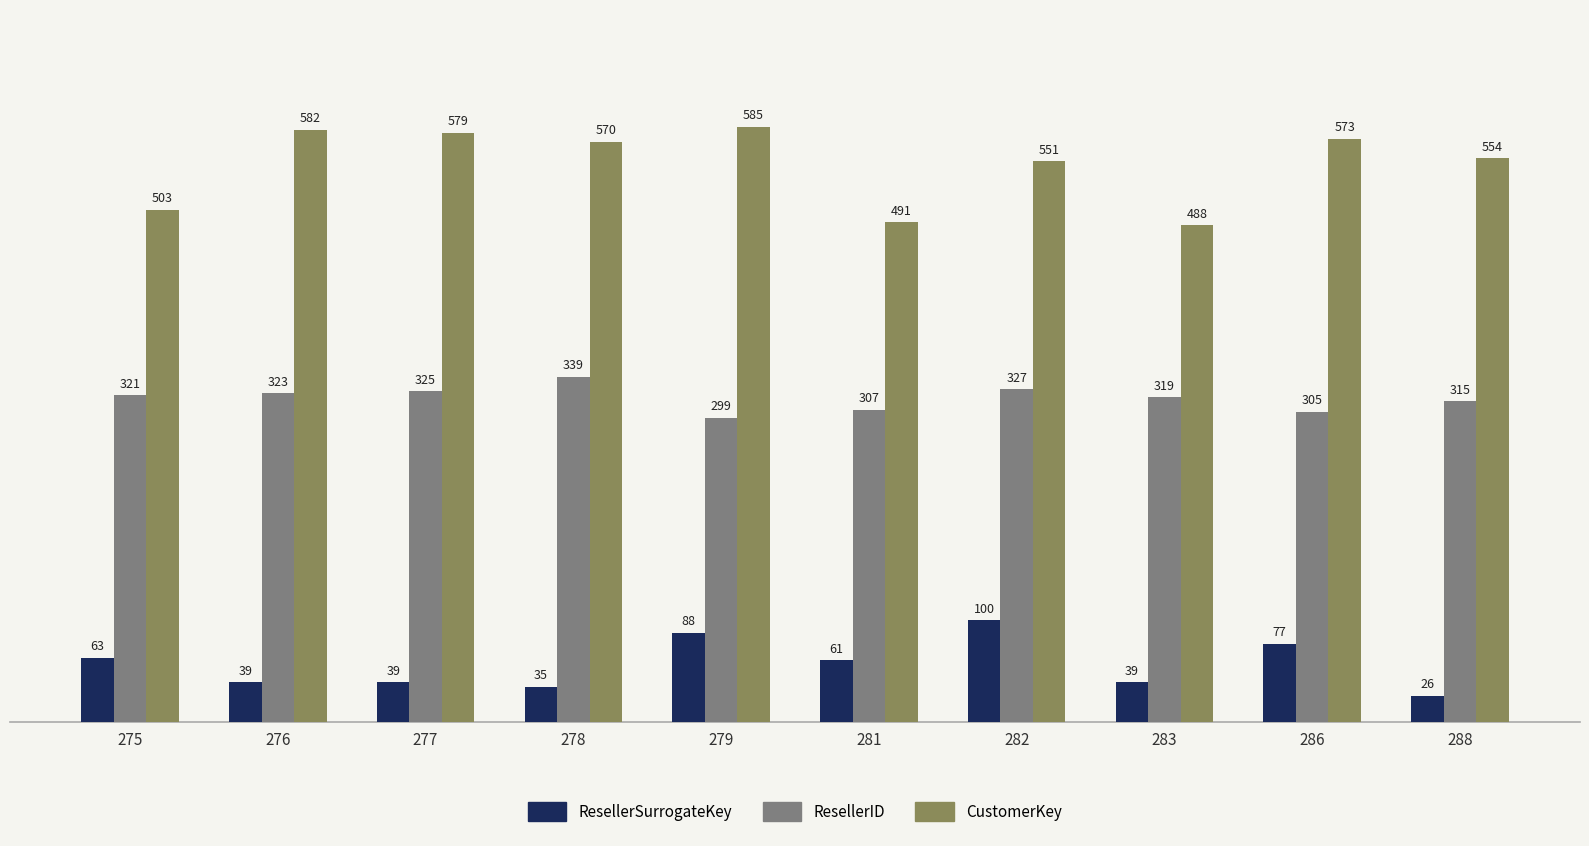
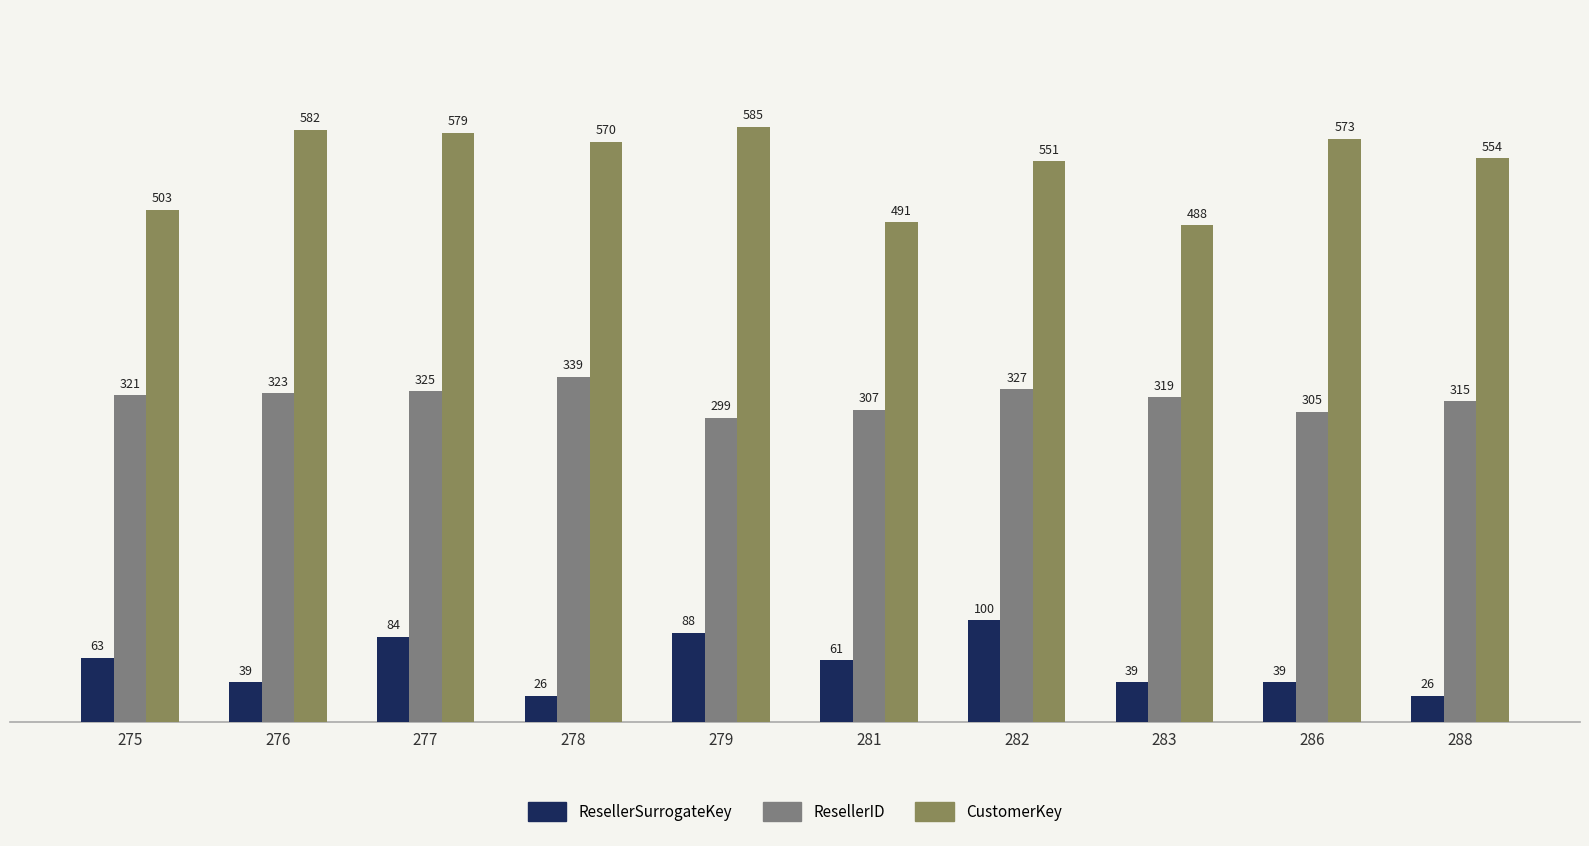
ResellerSurrogateKey, 277: 39 -> 84
ResellerSurrogateKey, 278: 35 -> 26
ResellerSurrogateKey, 286: 77 -> 39
